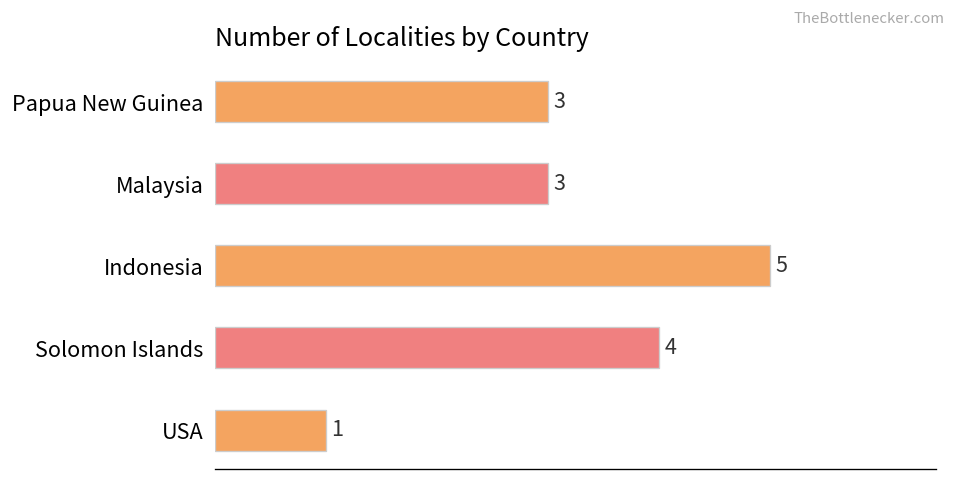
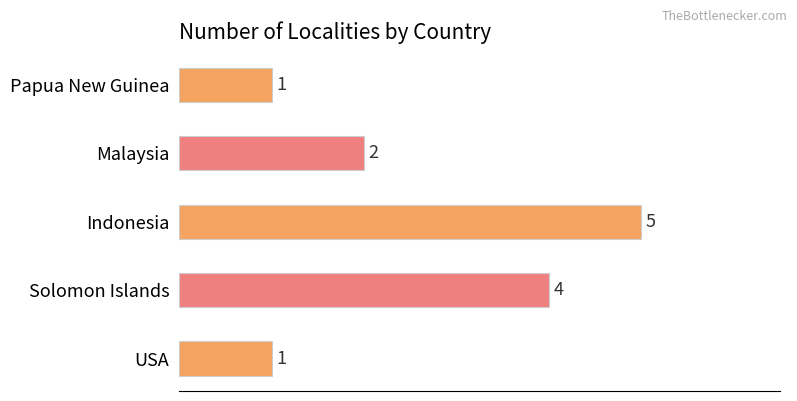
Papua New Guinea: 3 -> 1
Malaysia: 3 -> 2
